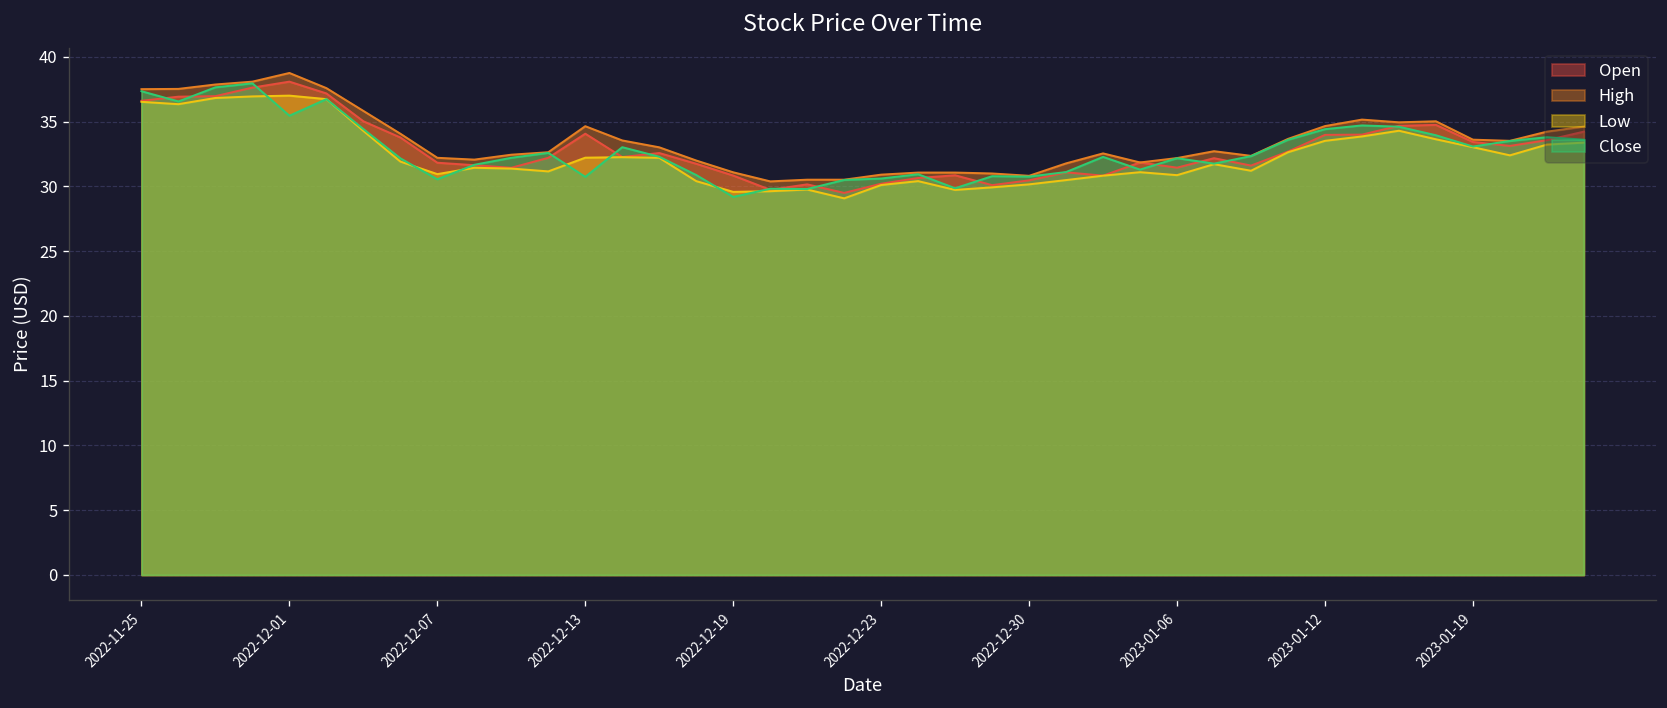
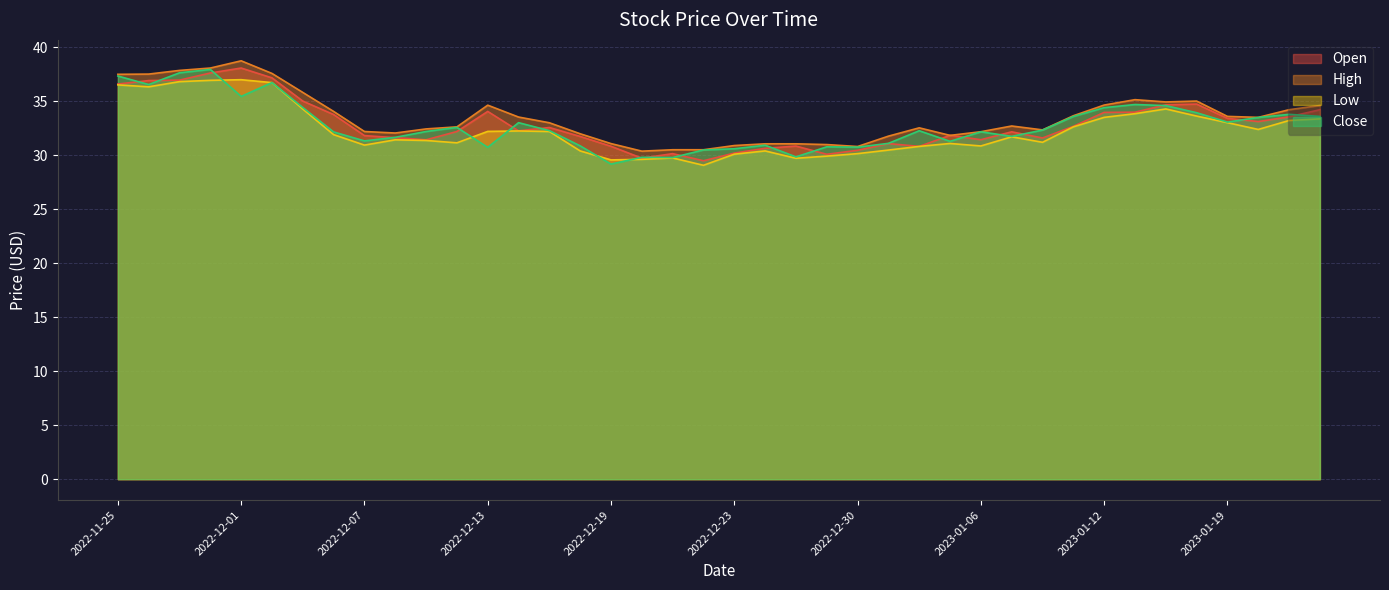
Close, 2022-12-07: 30.6 -> 31.3
